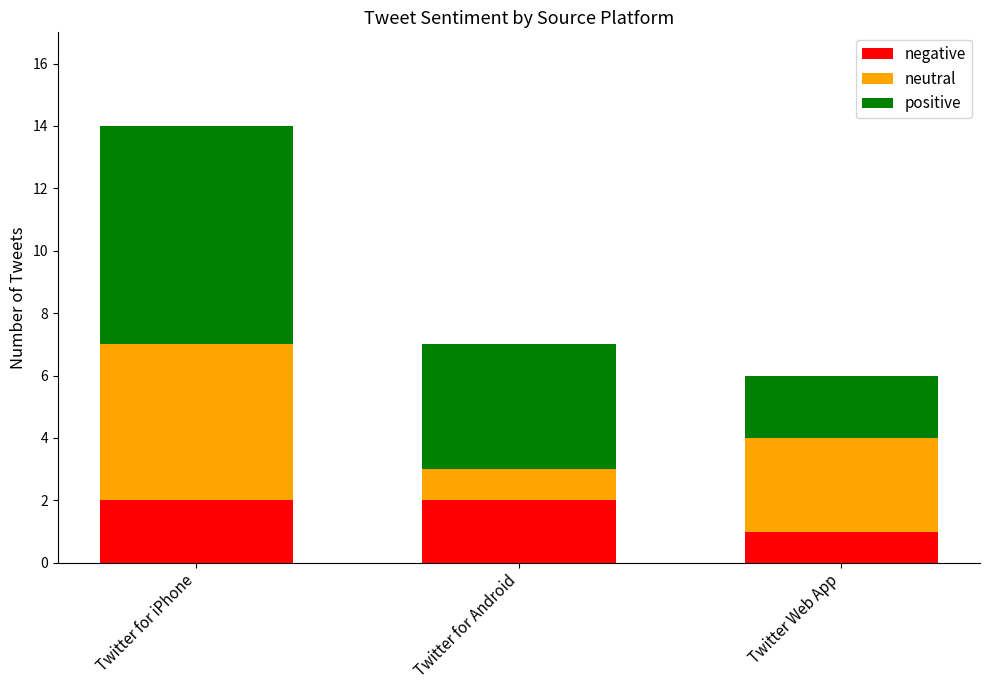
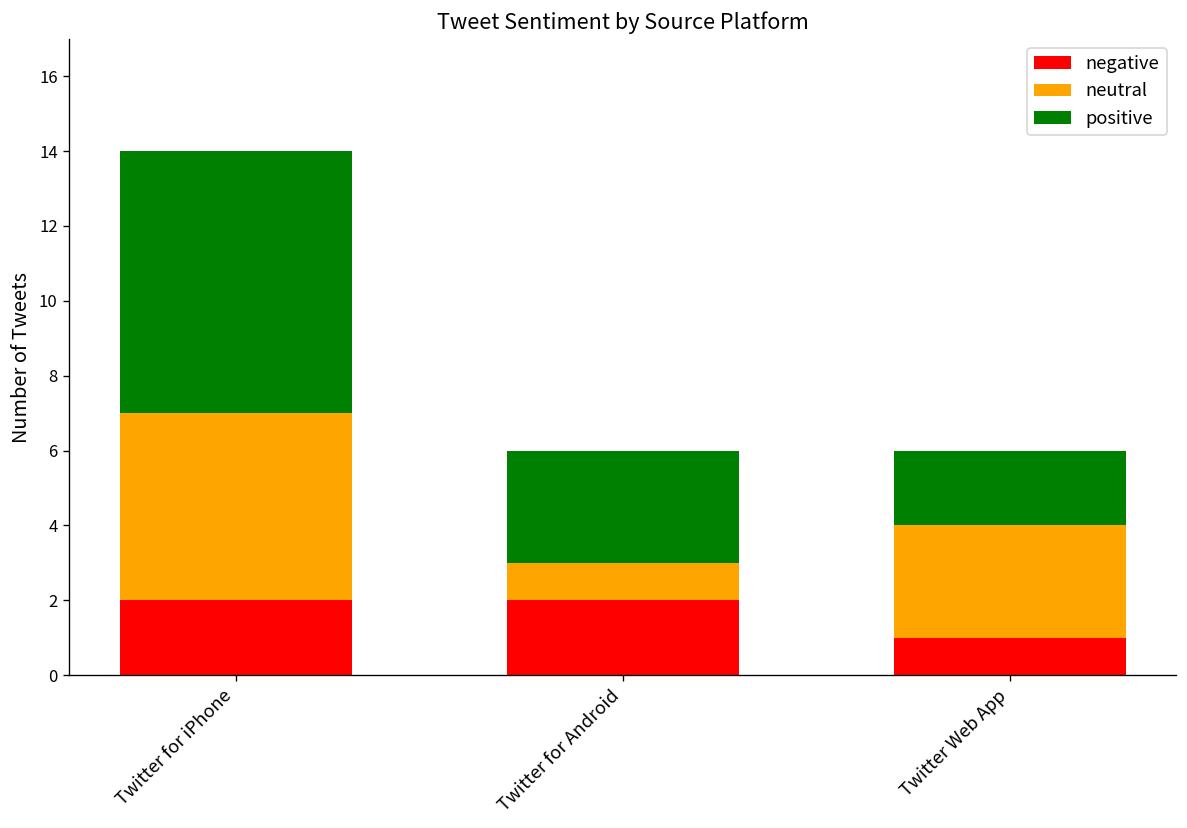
positive, Twitter for Android: 4 -> 3
